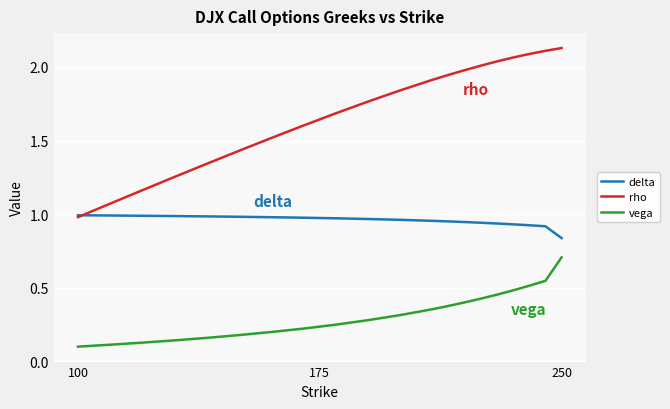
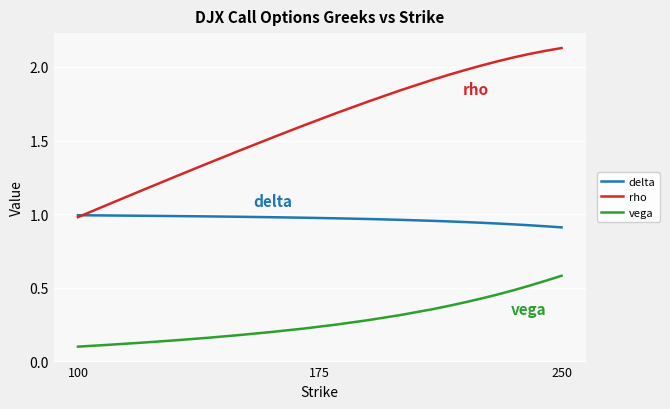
delta, 250: 0.84 -> 0.91
vega, 250: 0.71 -> 0.58
